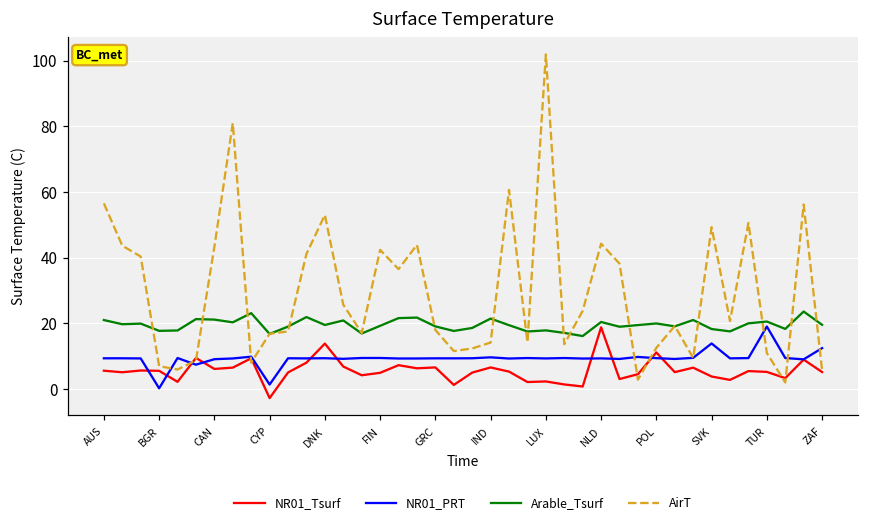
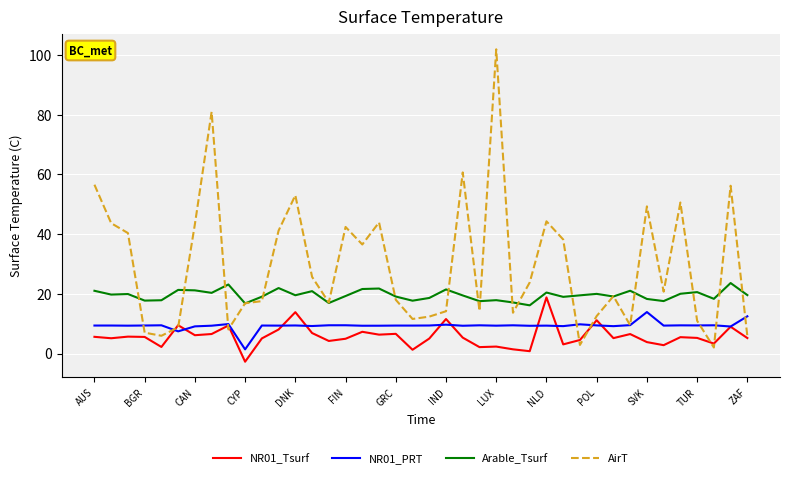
NR01_PRT, BGR: 0 -> 9
NR01_Tsurf, IND: 7 -> 12
NR01_PRT, TUR: 19 -> 9
